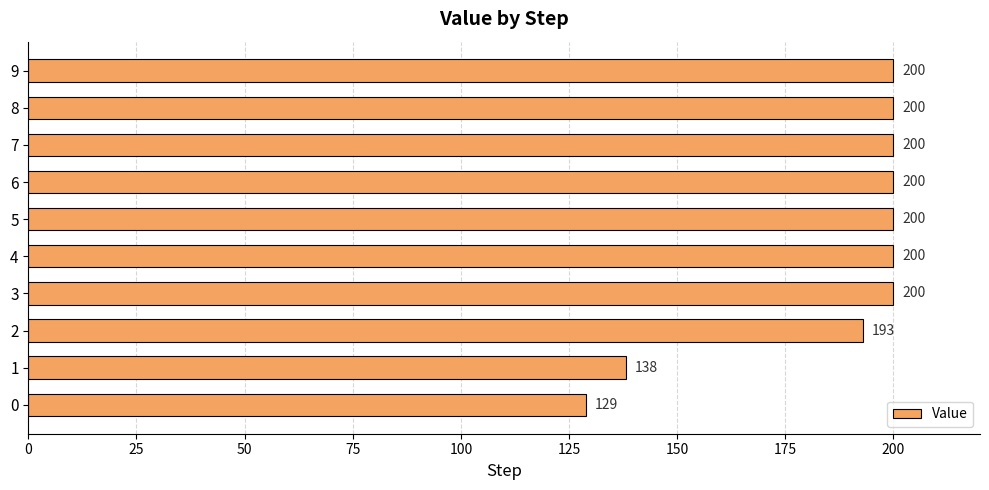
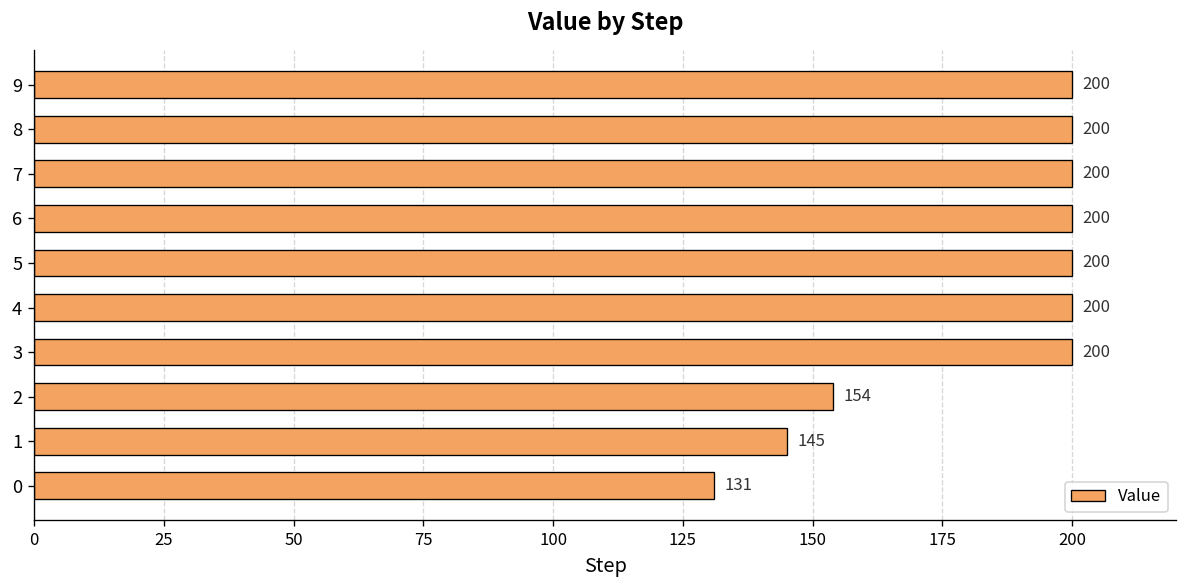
2: 193 -> 154
1: 138 -> 145
0: 129 -> 131
